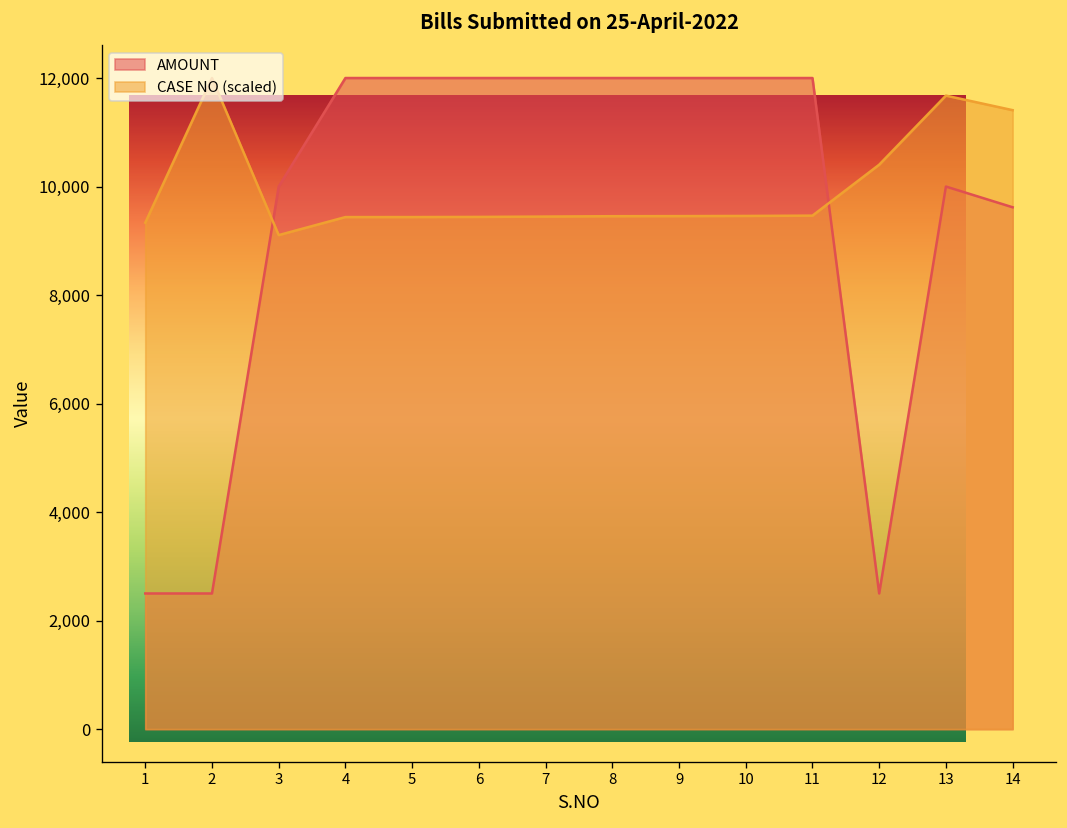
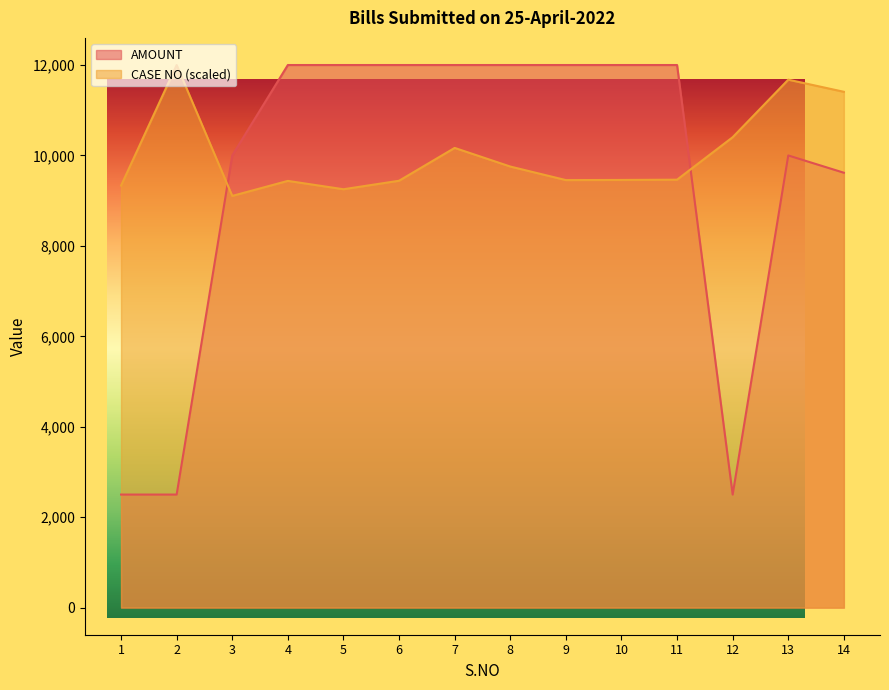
Bills Submitted on 25-April-2022, CASE NO (scaled), 5: 9,400 -> 9,300
Bills Submitted on 25-April-2022, CASE NO (scaled), 7: 9,400 -> 10,200
Bills Submitted on 25-April-2022, CASE NO (scaled), 8: 9,500 -> 9,800
